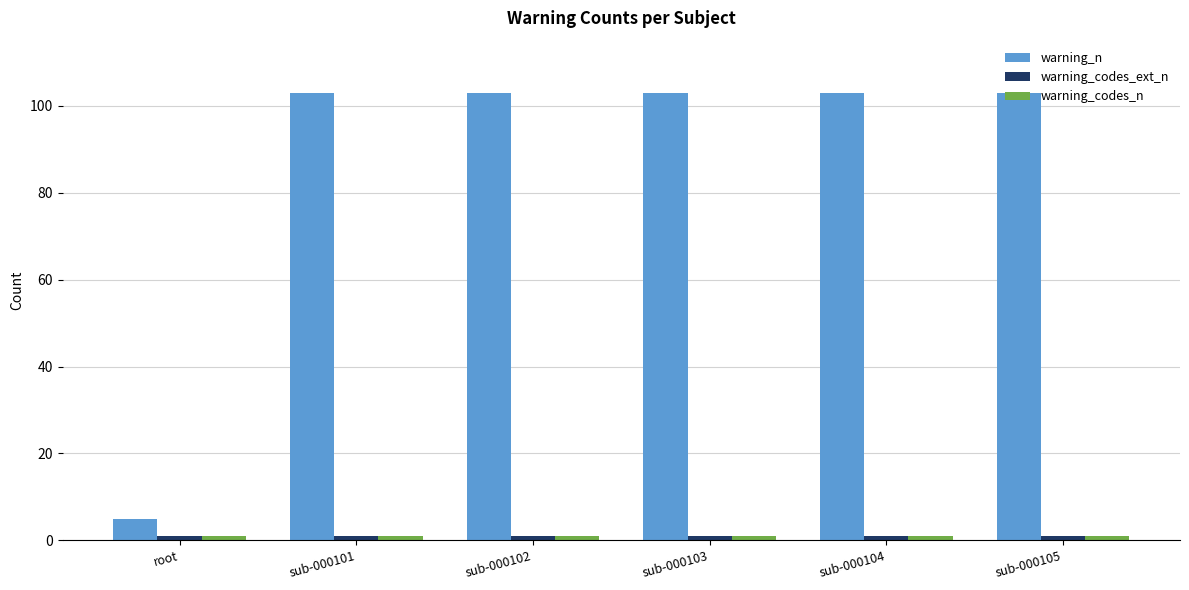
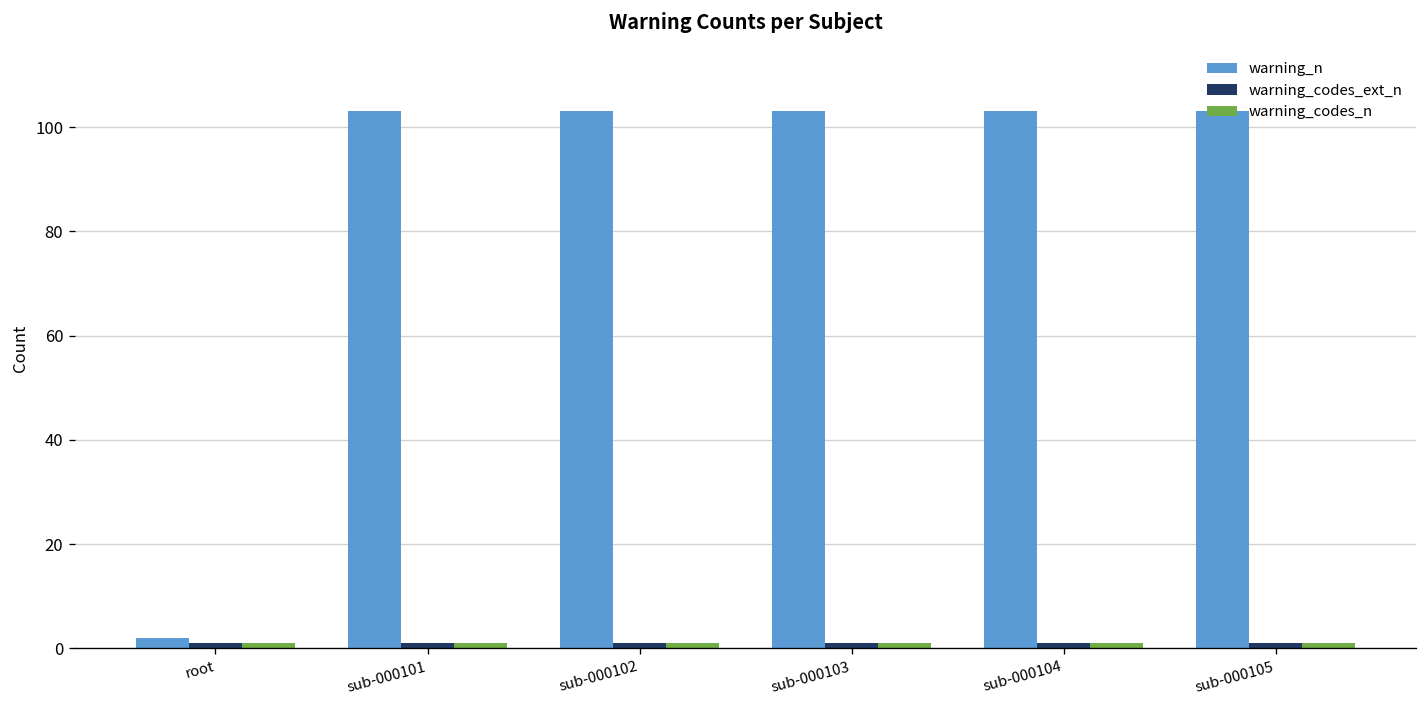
warning_n, root: 5 -> 2
